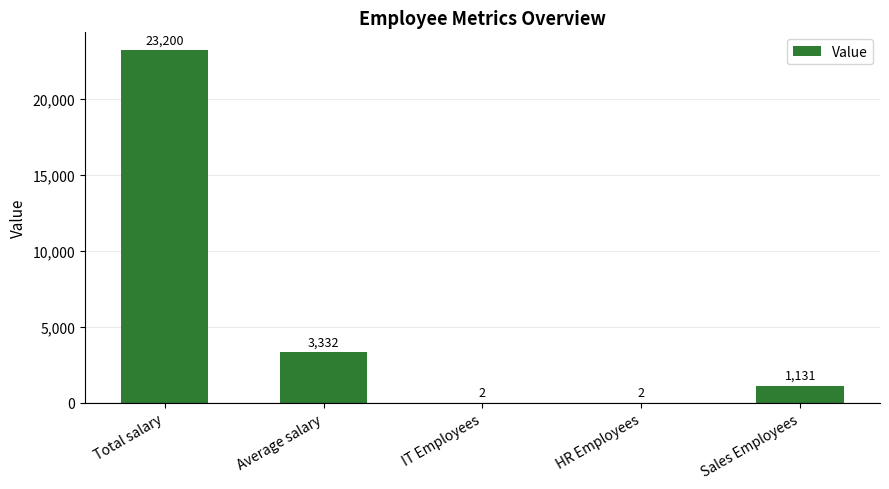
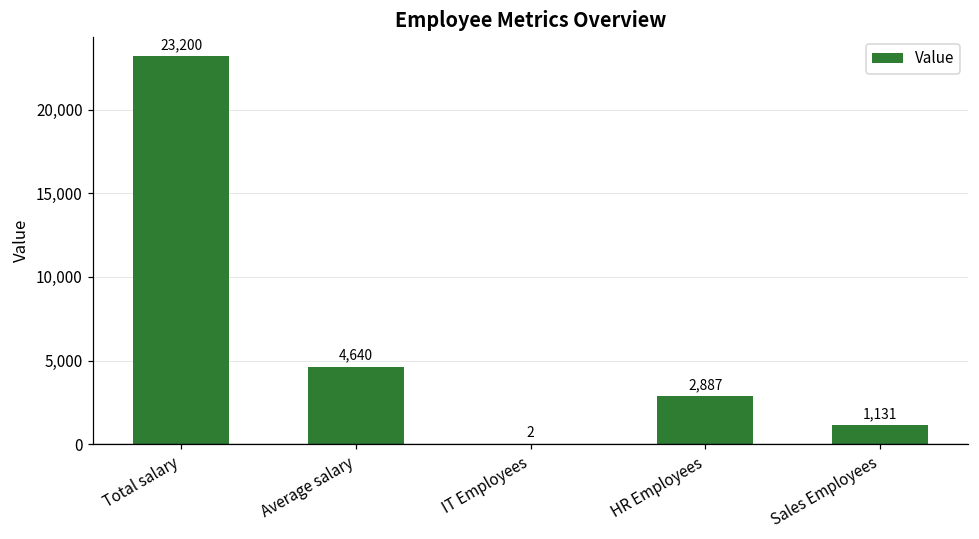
Average salary: 3,332 -> 4,640
HR Employees: 2 -> 2,887
